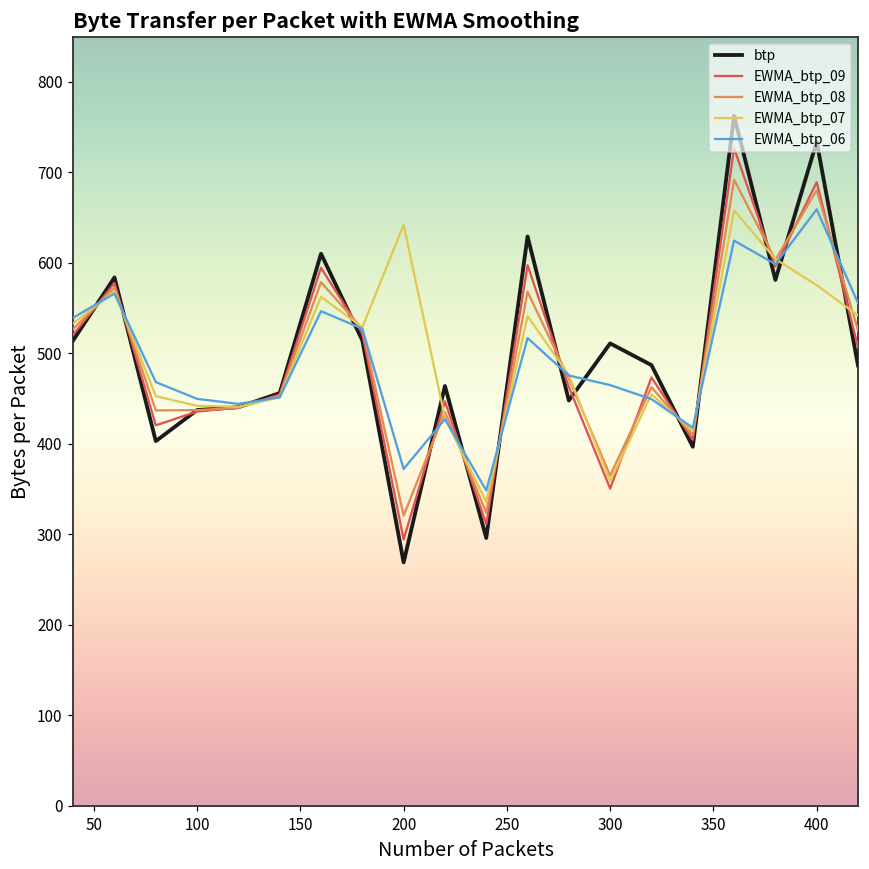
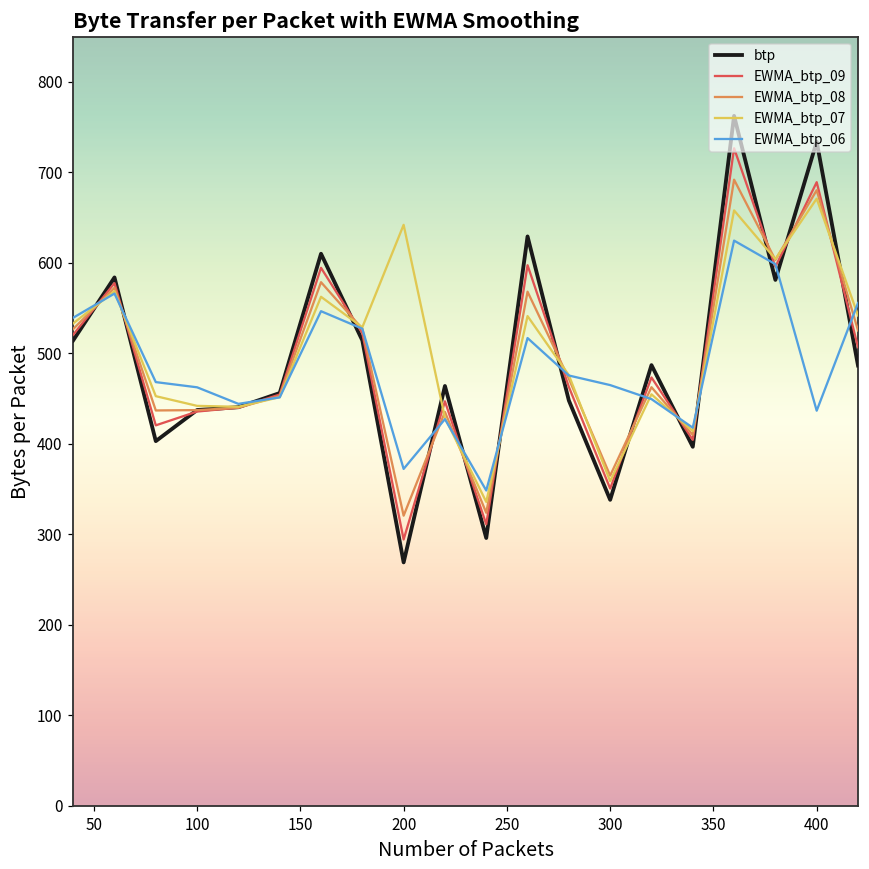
EWMA_btp_06, 100: 450 -> 460
btp, 300: 510 -> 340
EWMA_btp_07, 400: 580 -> 670
EWMA_btp_06, 400: 660 -> 440
